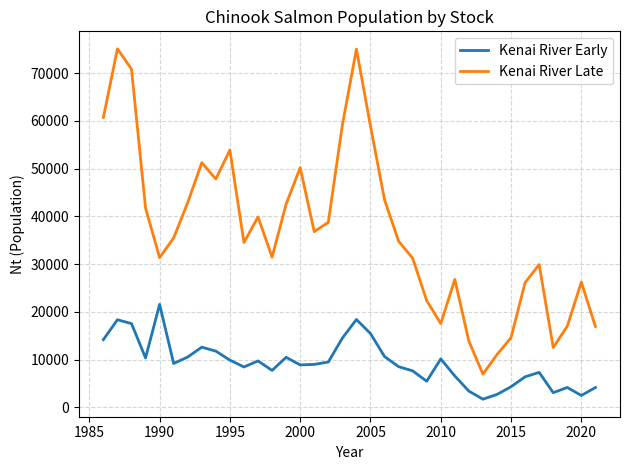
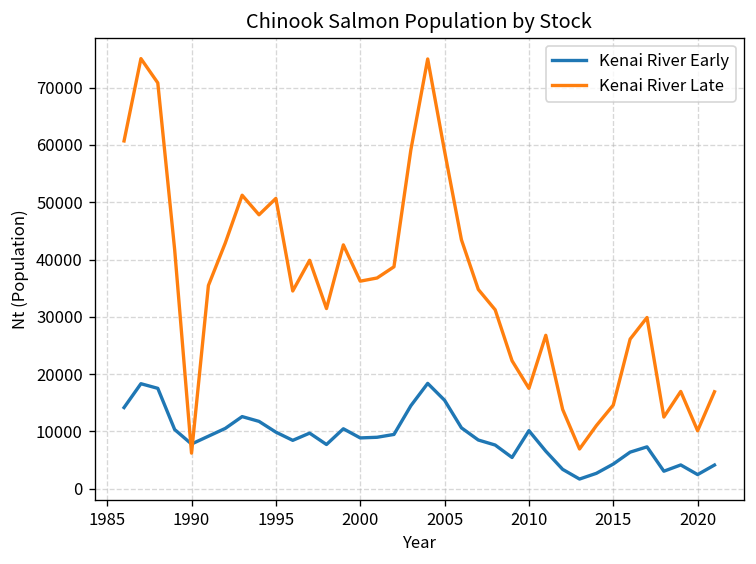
Kenai River Early, 1990: 22000 -> 8000
Kenai River Late, 1990: 31000 -> 6000
Kenai River Late, 1995: 54000 -> 51000
Kenai River Late, 2000: 50000 -> 36000
Kenai River Late, 2020: 26000 -> 10000
